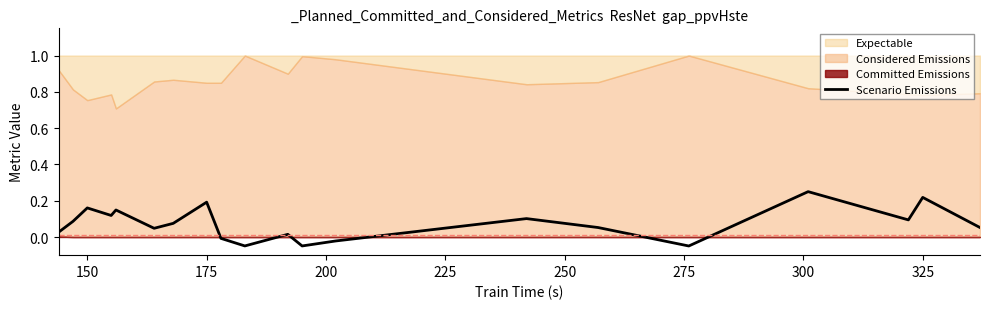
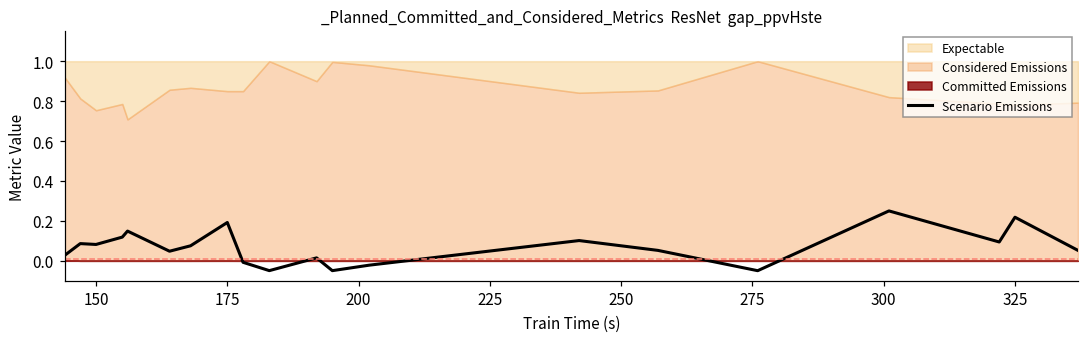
Scenario Emissions, 150: 0.16 -> 0.08
